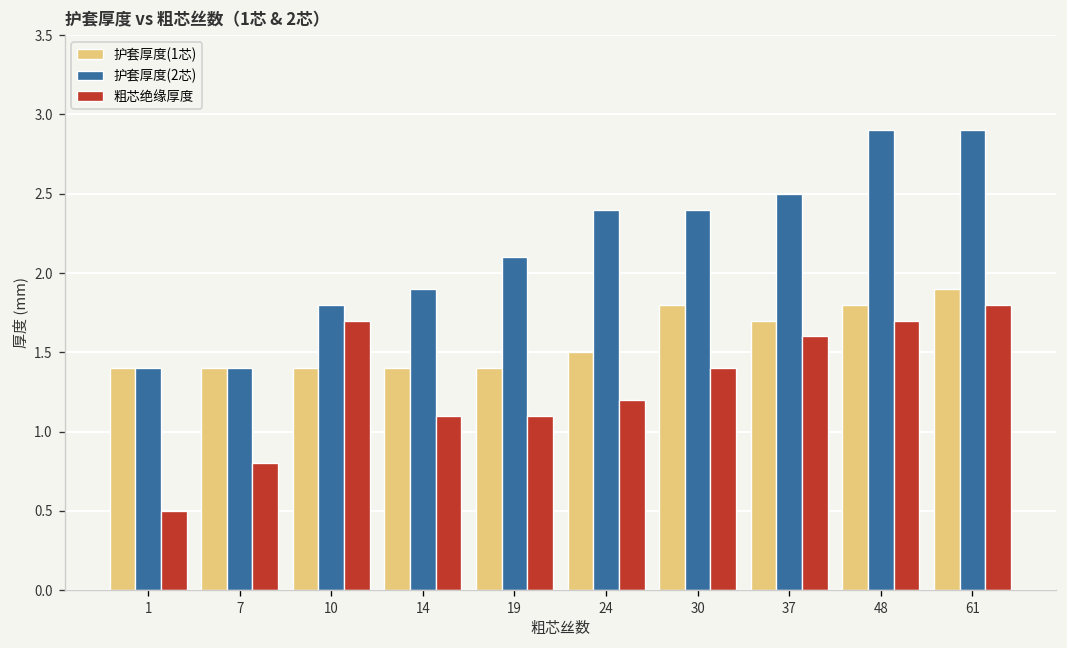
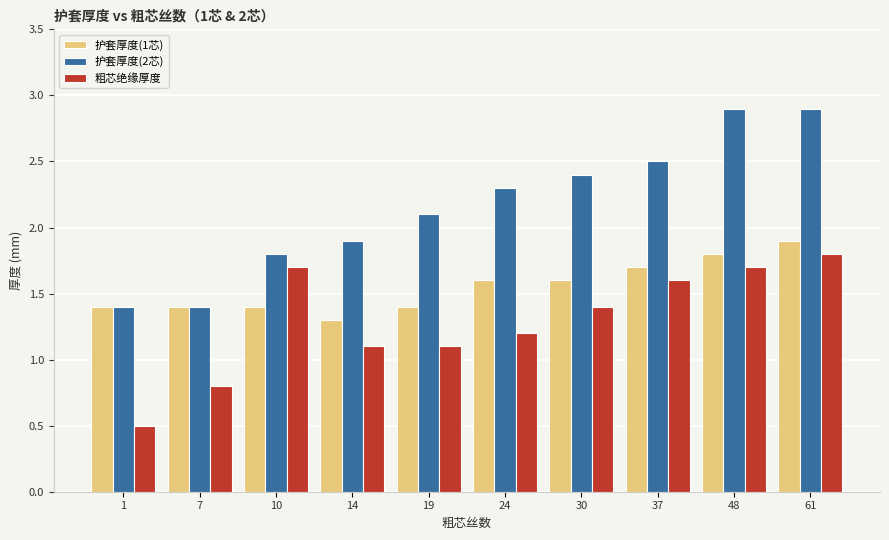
护套厚度(1芯), 14: 1.4 -> 1.3
护套厚度(1芯), 24: 1.5 -> 1.6
护套厚度(2芯), 24: 2.4 -> 2.3
护套厚度(1芯), 30: 1.8 -> 1.6
